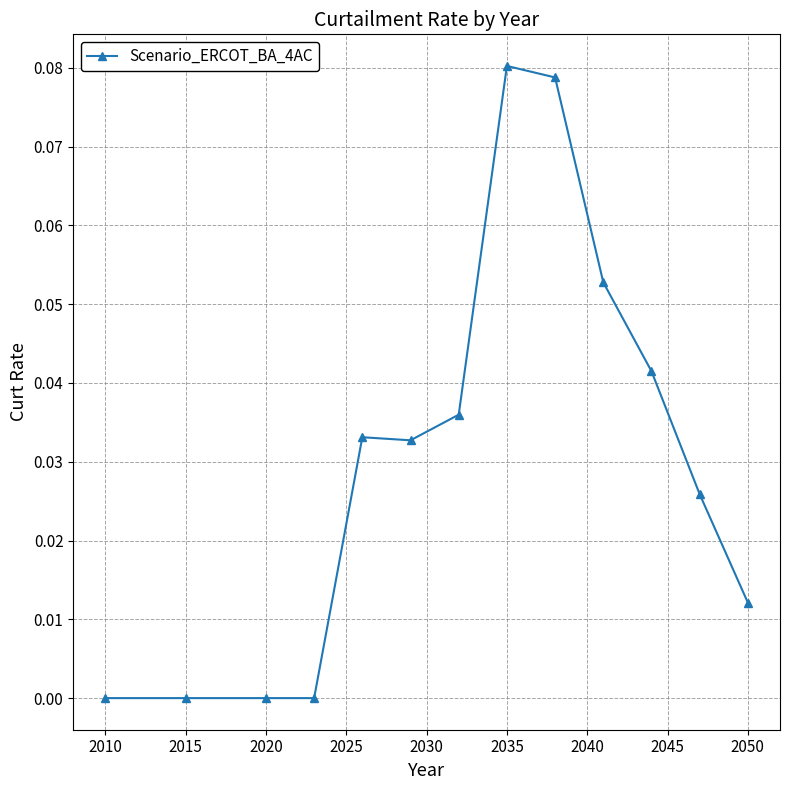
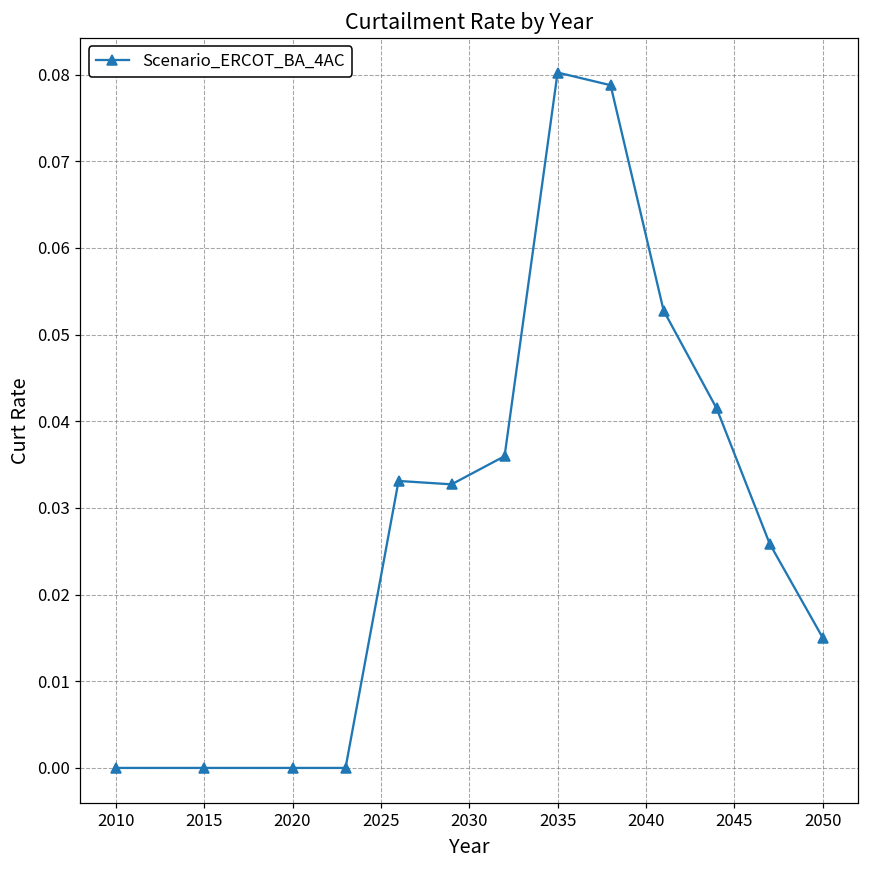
2050: 0.012 -> 0.015
